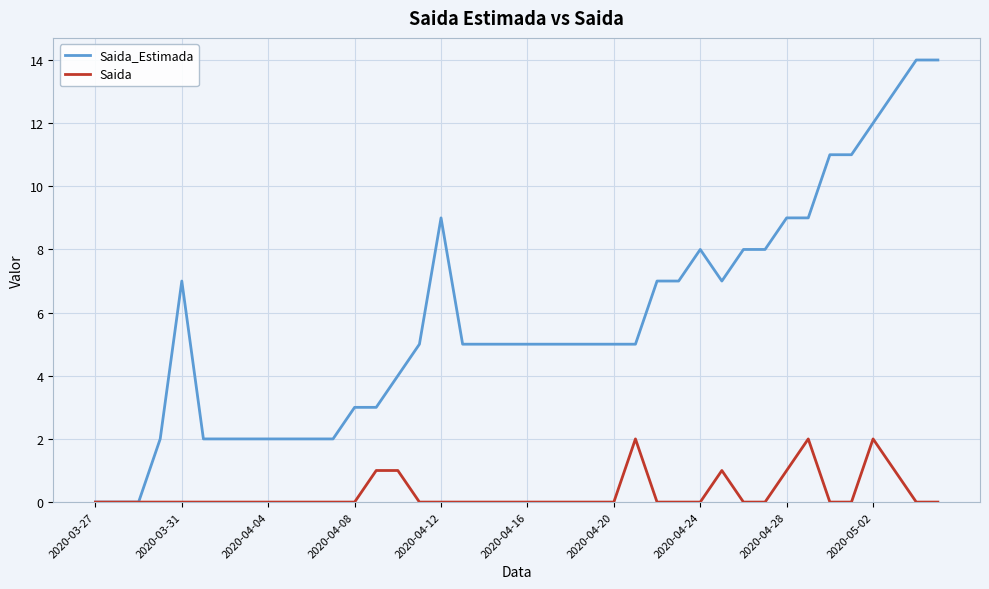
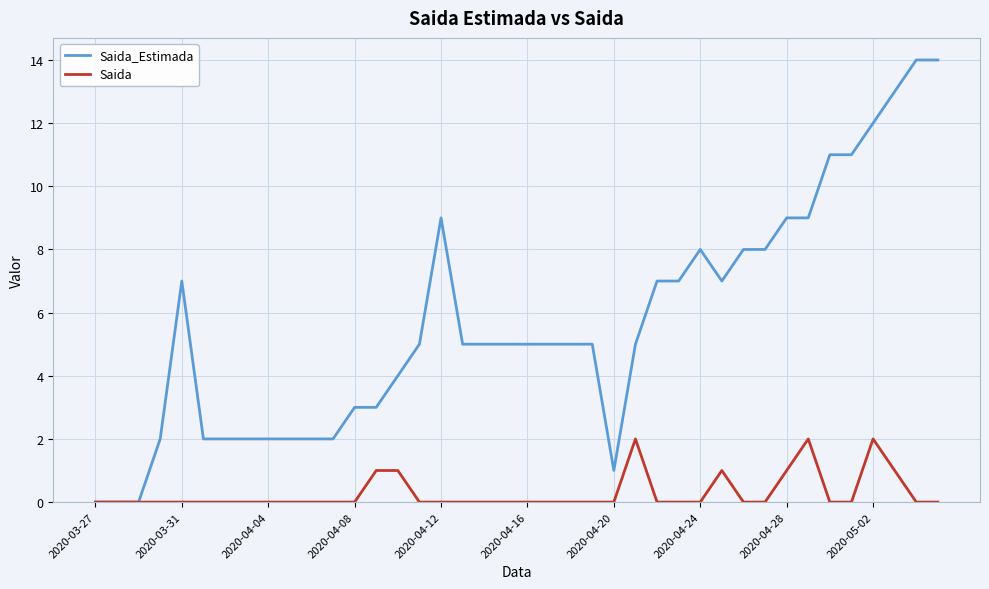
Saida_Estimada, 2020-04-20: 5 -> 1
